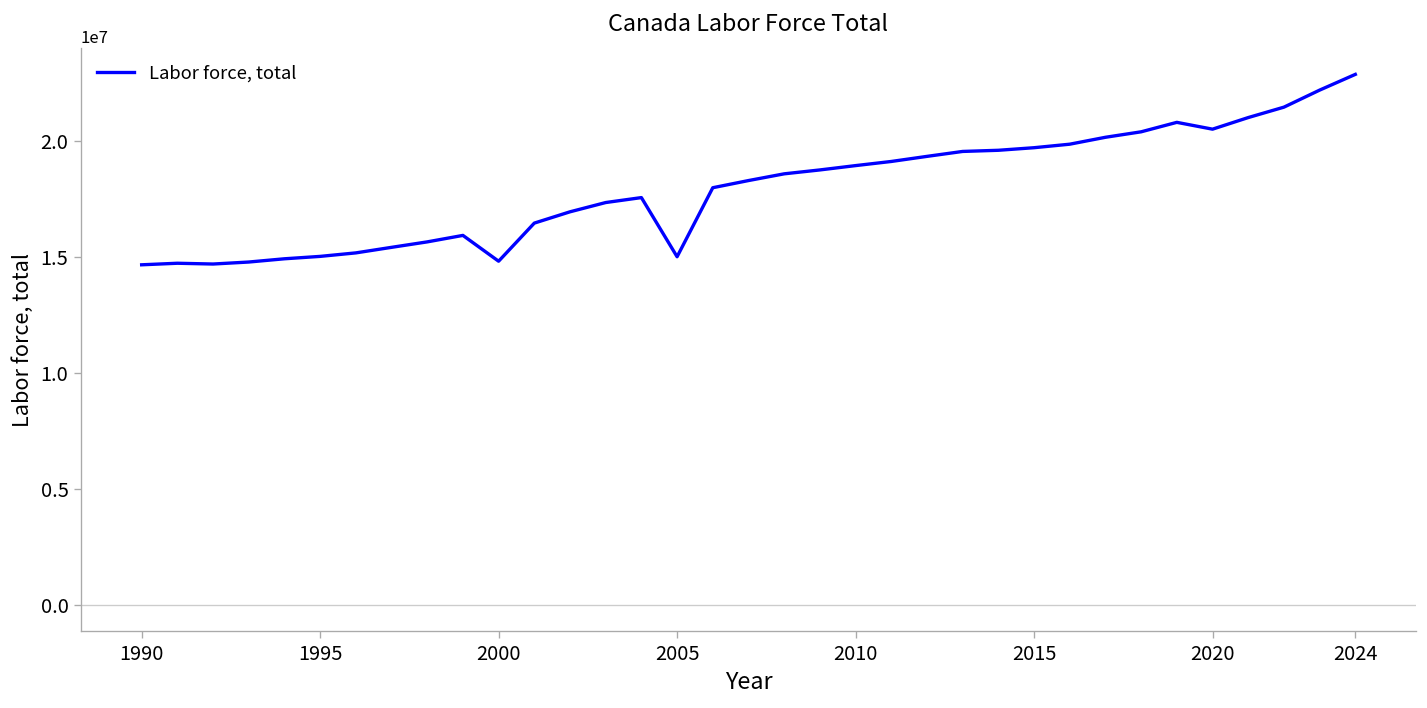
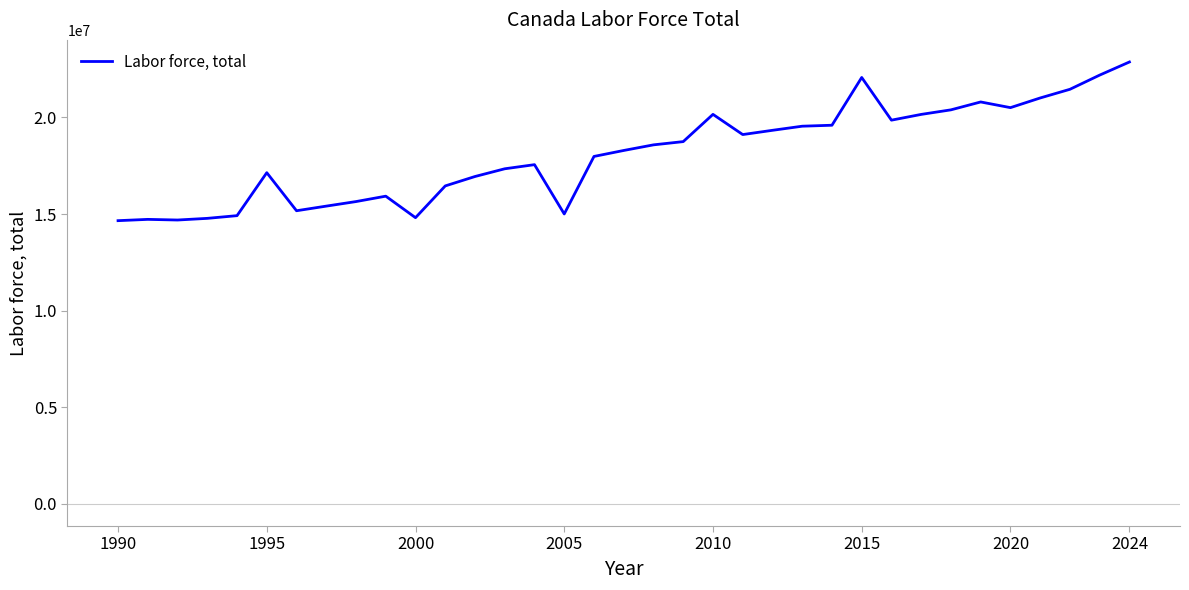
1995: 15000000 -> 17100000
2010: 18900000 -> 20200000
2015: 19700000 -> 22100000
